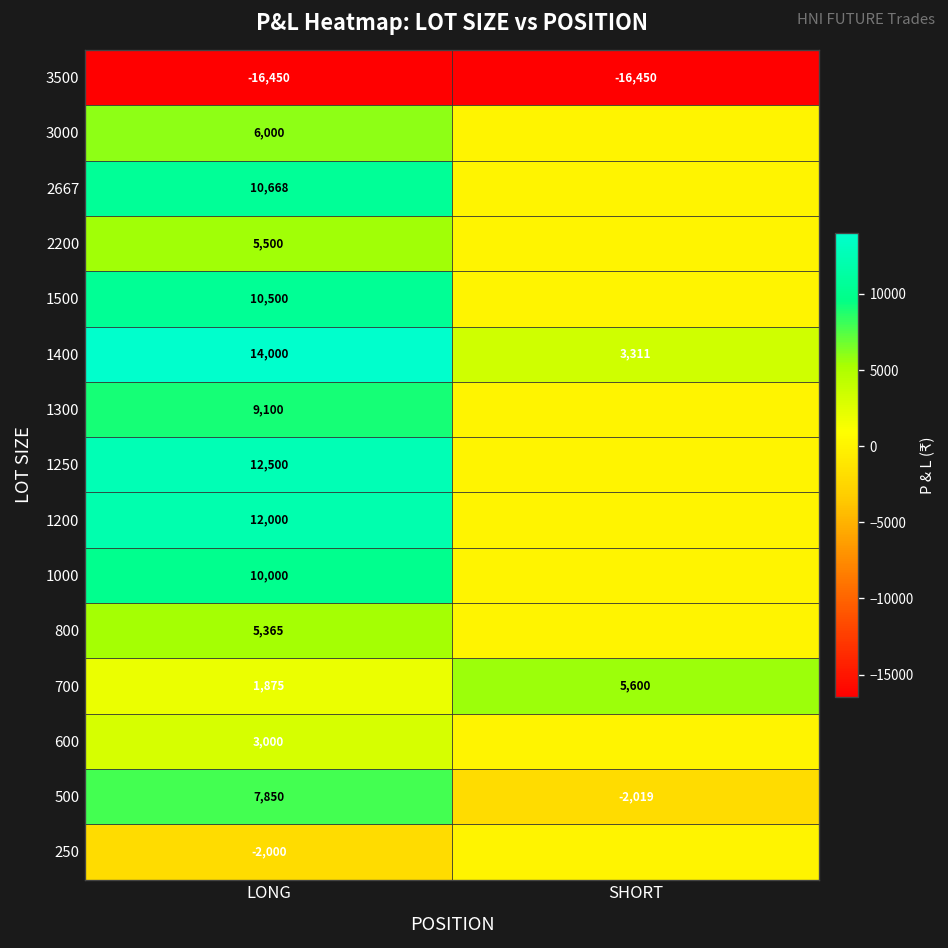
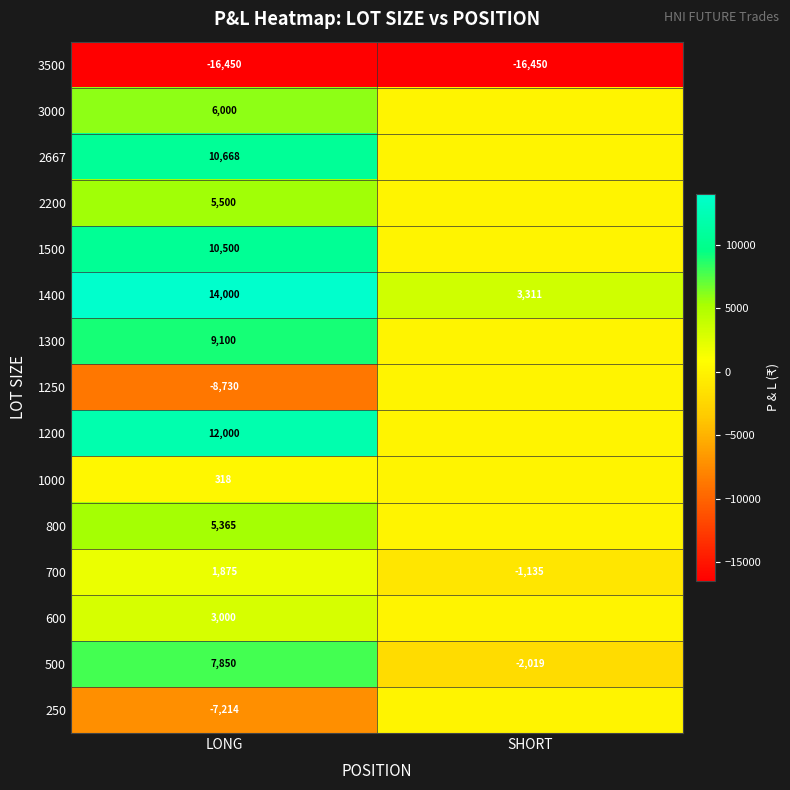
1250, LONG: 12,500 -> -8,730
1000, LONG: 10,000 -> 318
700, SHORT: 5,600 -> -1,135
250, LONG: -2,000 -> -7,214
